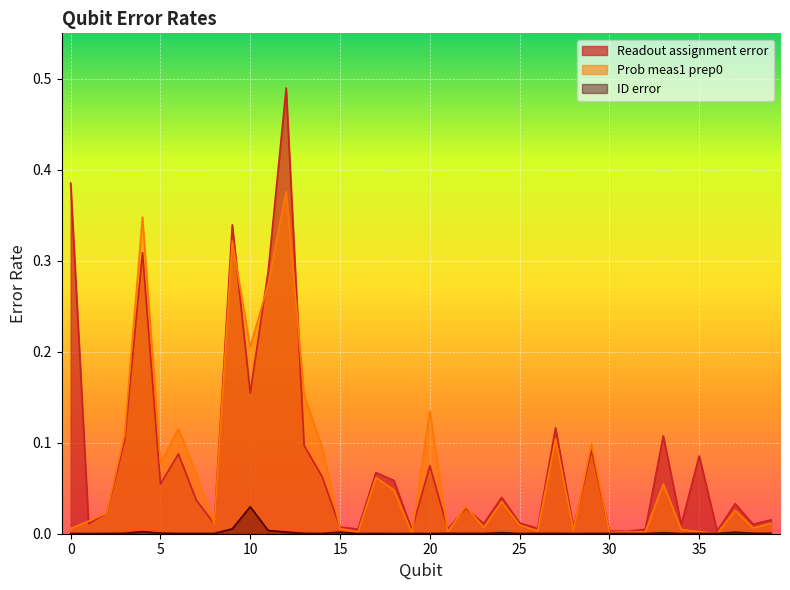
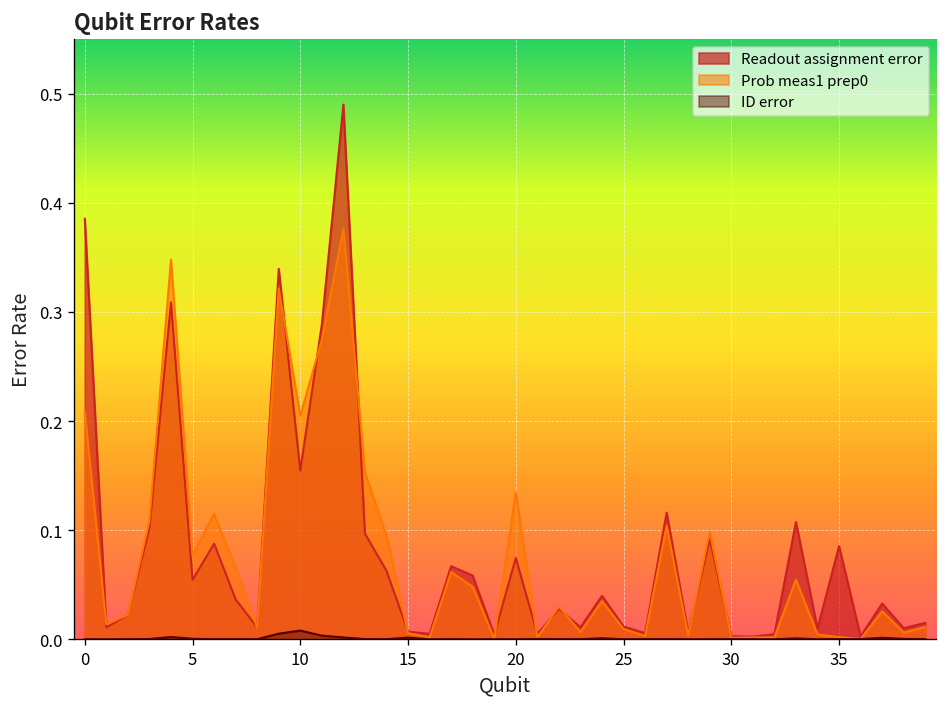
Prob meas1 prep0, 0: 0.01 -> 0.21
ID error, 10: 0.03 -> 0.01
